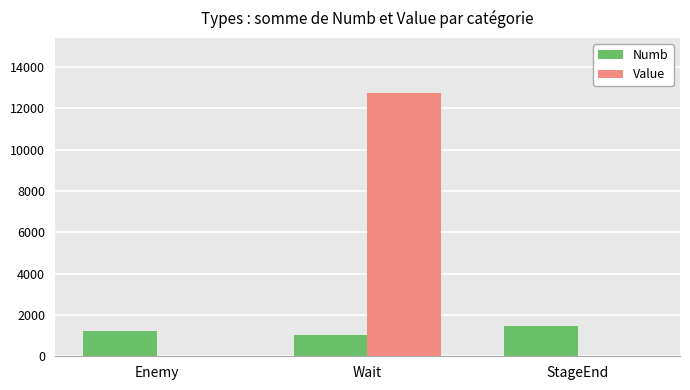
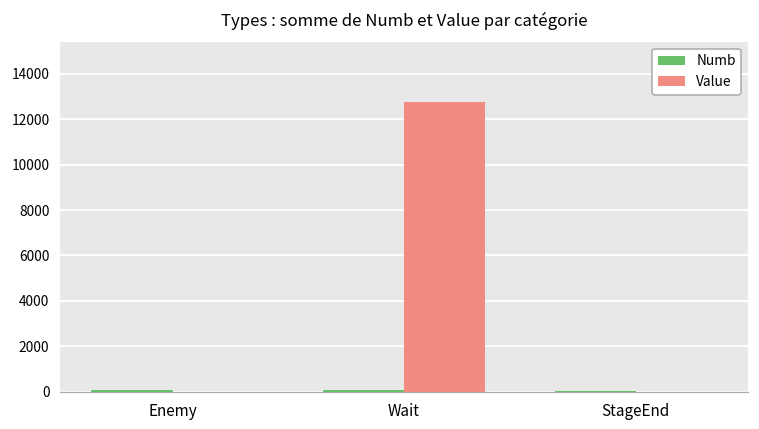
Numb, Enemy: 1200 -> 100
Numb, Wait: 1000 -> 100
Numb, StageEnd: 1400 -> 0
